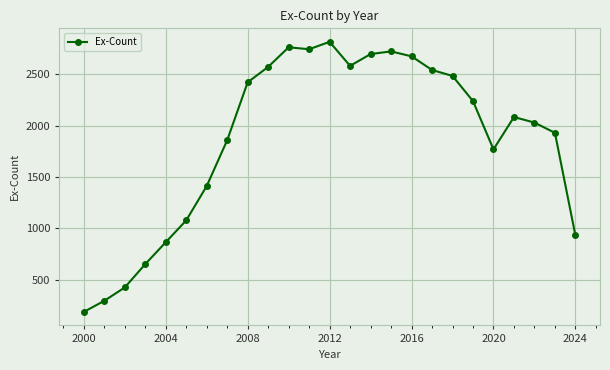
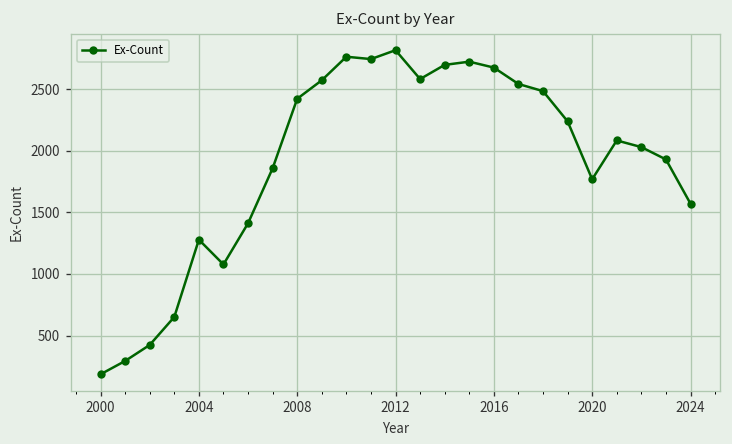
2004: 860 -> 1280
2024: 930 -> 1570
